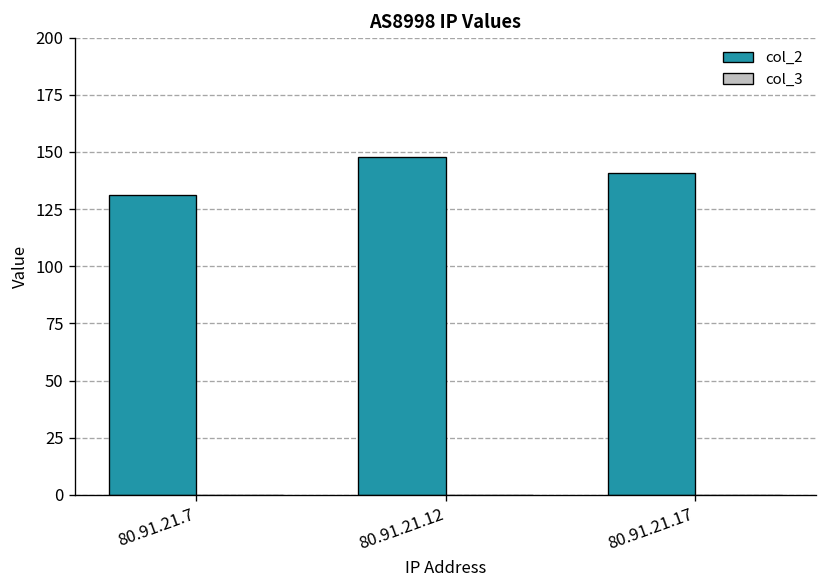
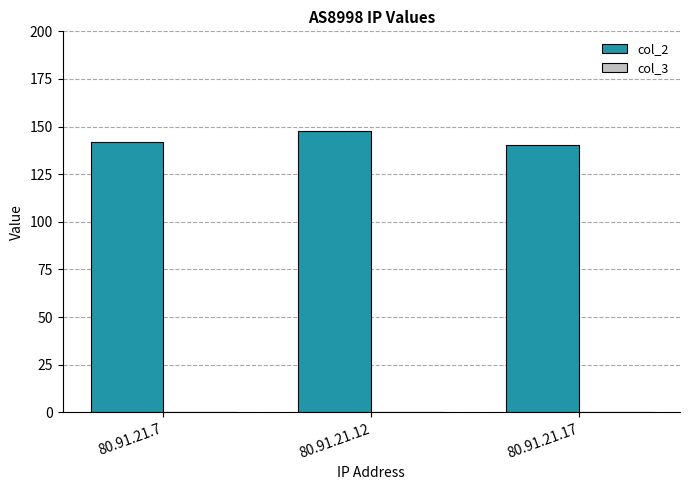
col_2, 80.91.21.7: 131 -> 142
